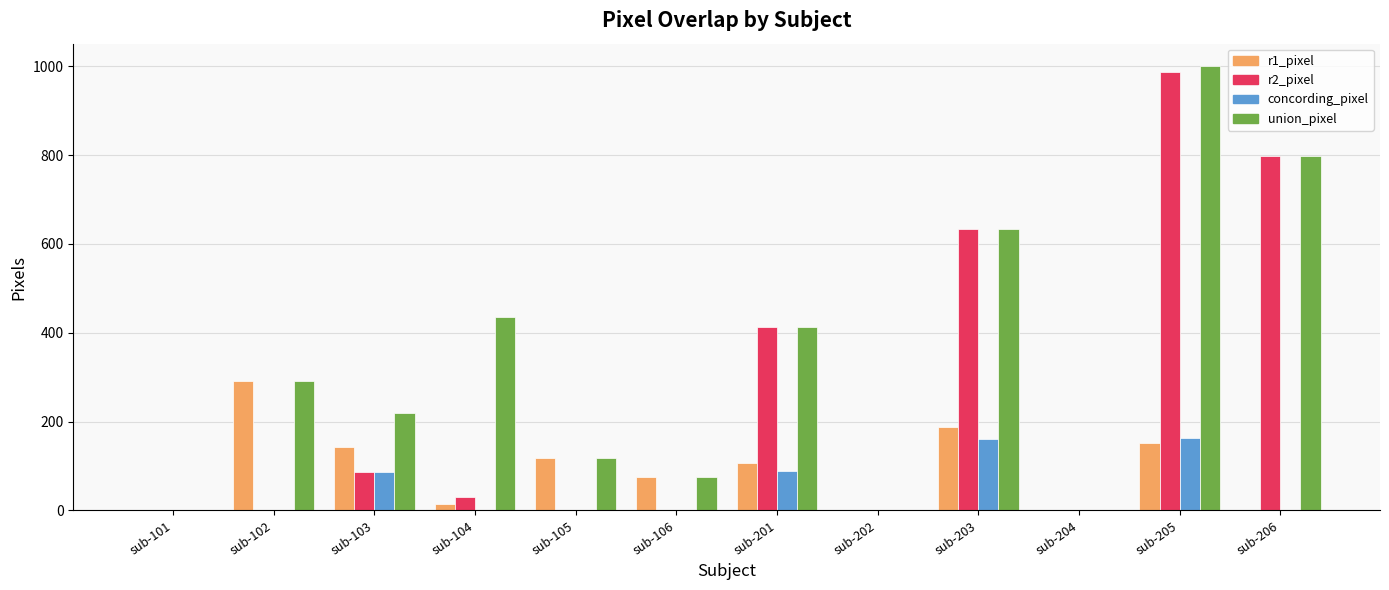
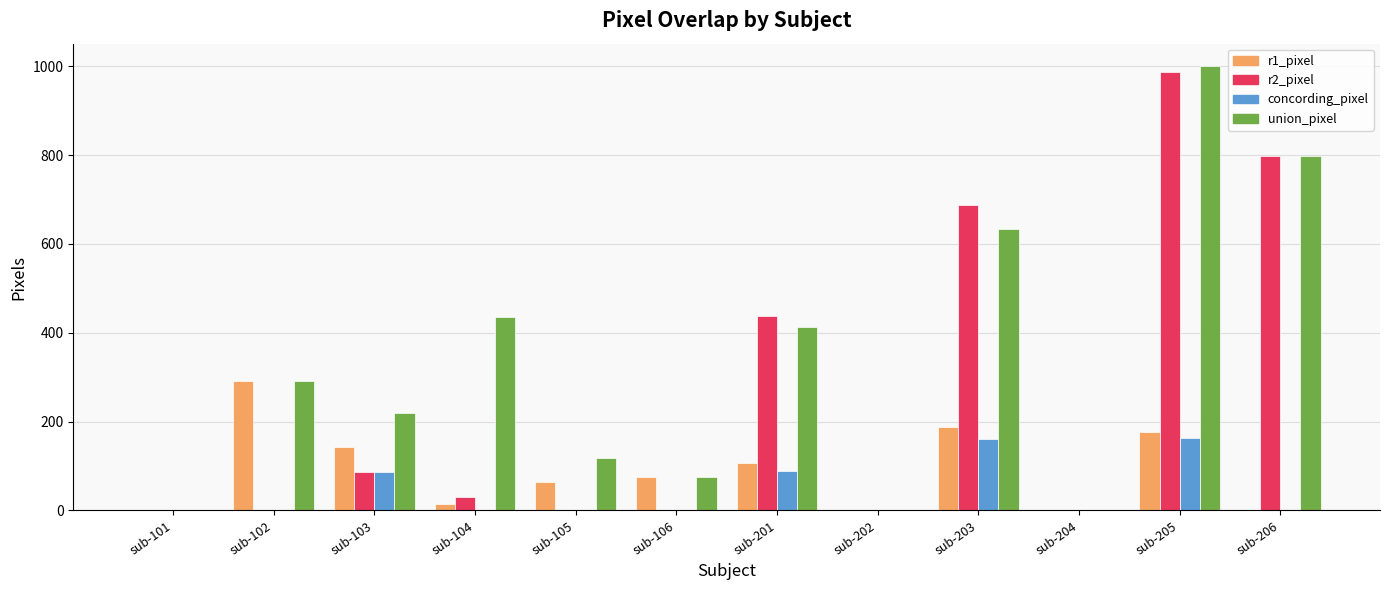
r1_pixel, sub-105: 120 -> 70
r2_pixel, sub-201: 410 -> 440
r2_pixel, sub-203: 630 -> 690
r1_pixel, sub-205: 150 -> 180
